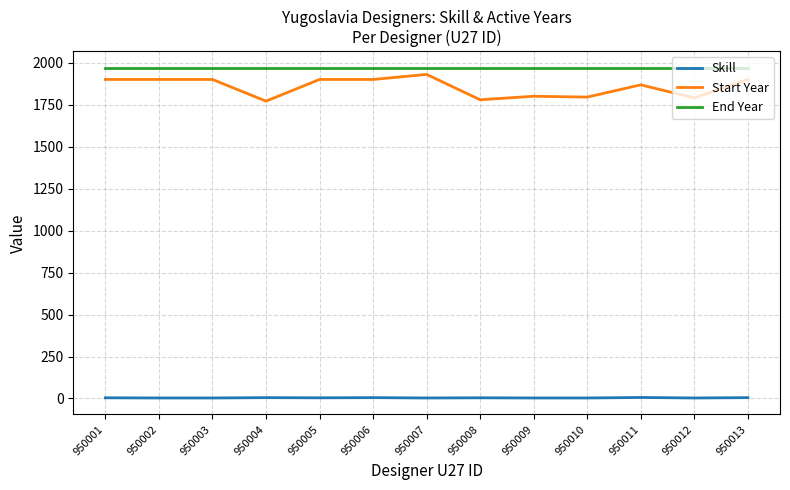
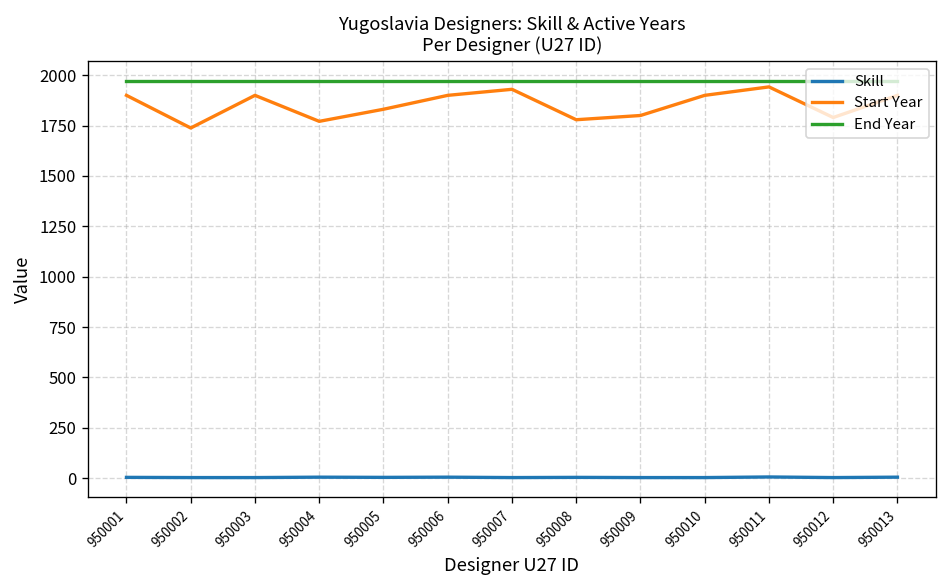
Start Year, 950002: 1900 -> 1740
Start Year, 950005: 1900 -> 1830
Start Year, 950010: 1800 -> 1900
Start Year, 950011: 1870 -> 1940
